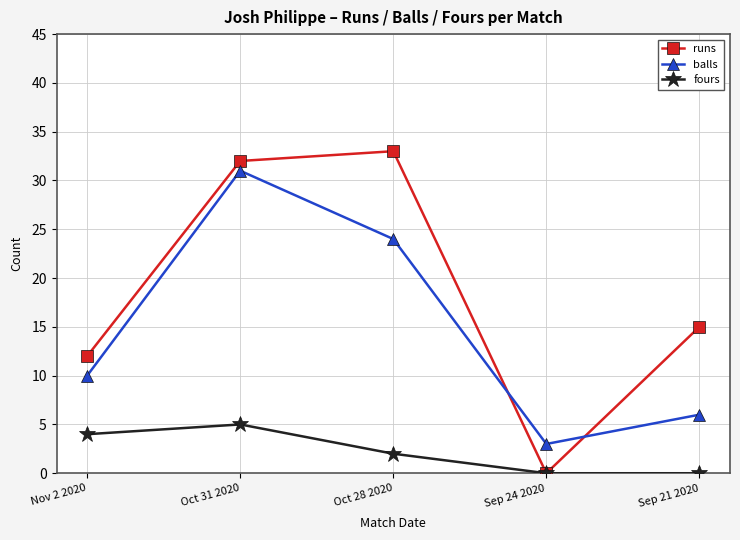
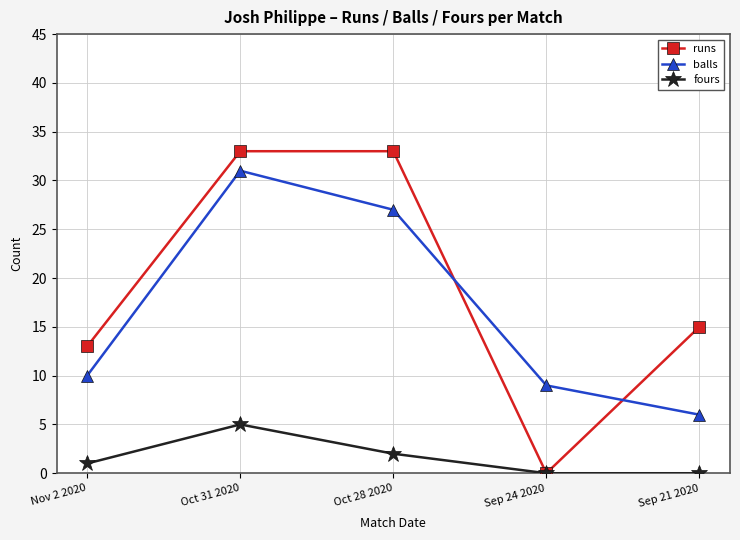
runs, Nov 2 2020: 12 -> 13
fours, Nov 2 2020: 4 -> 1
runs, Oct 31 2020: 32 -> 33
balls, Oct 28 2020: 24 -> 27
balls, Sep 24 2020: 3 -> 9
